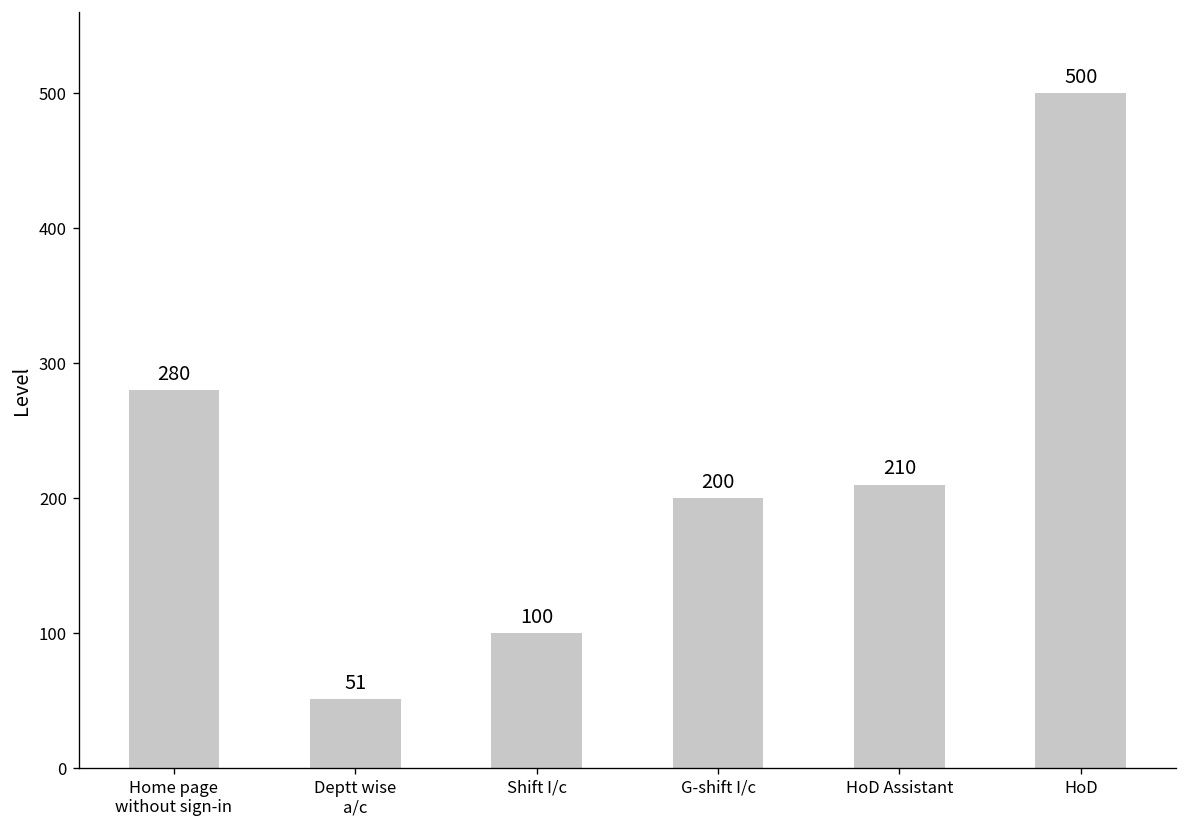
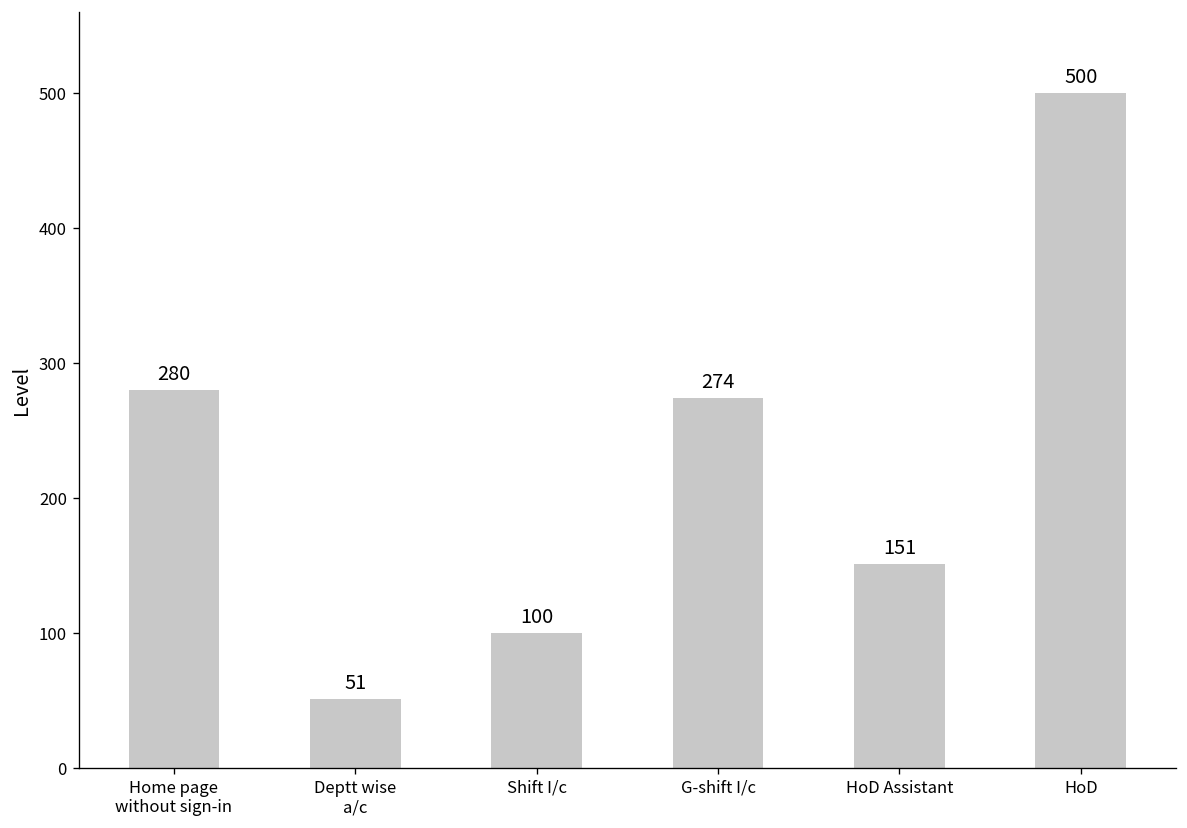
G-shift I/c: 200 -> 274
HoD Assistant: 210 -> 151
